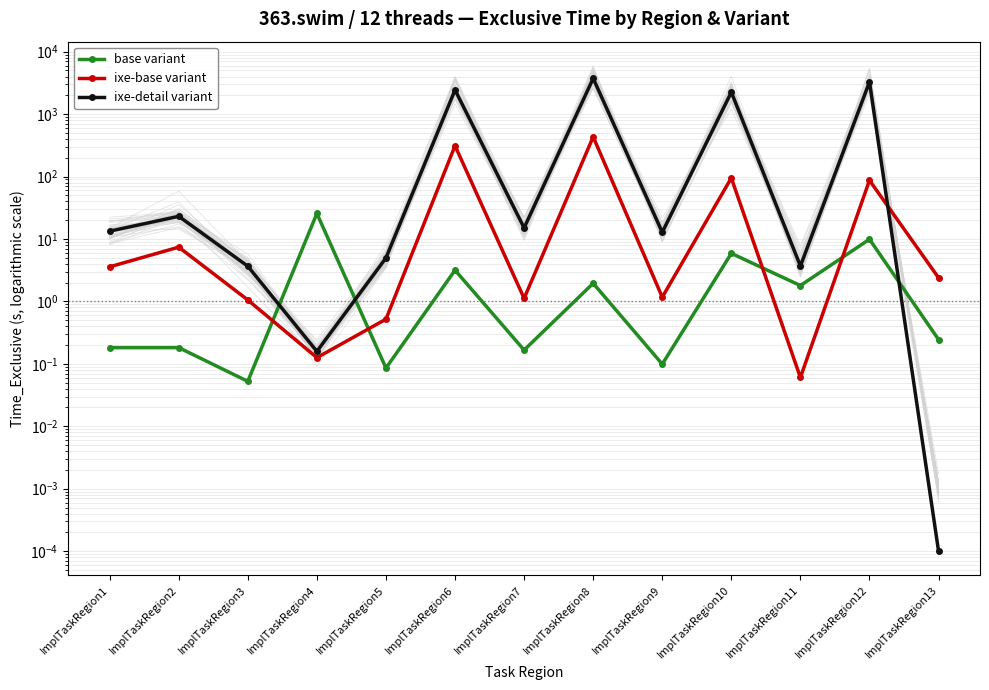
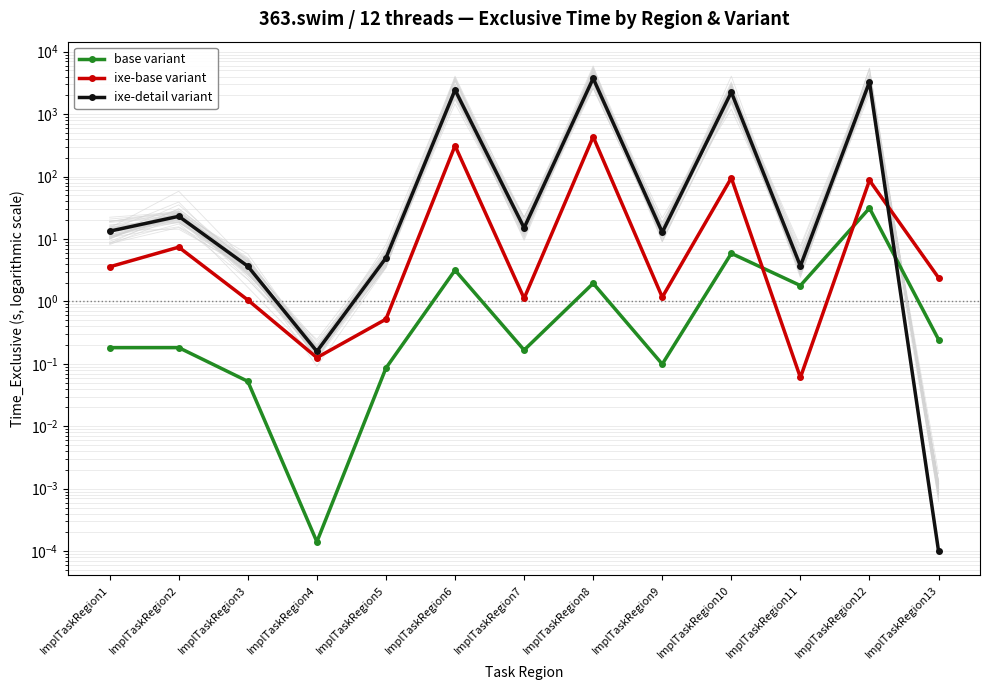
base variant, ImplTaskRegion4: 26 -> 0.00014
base variant, ImplTaskRegion12: 10 -> 30
